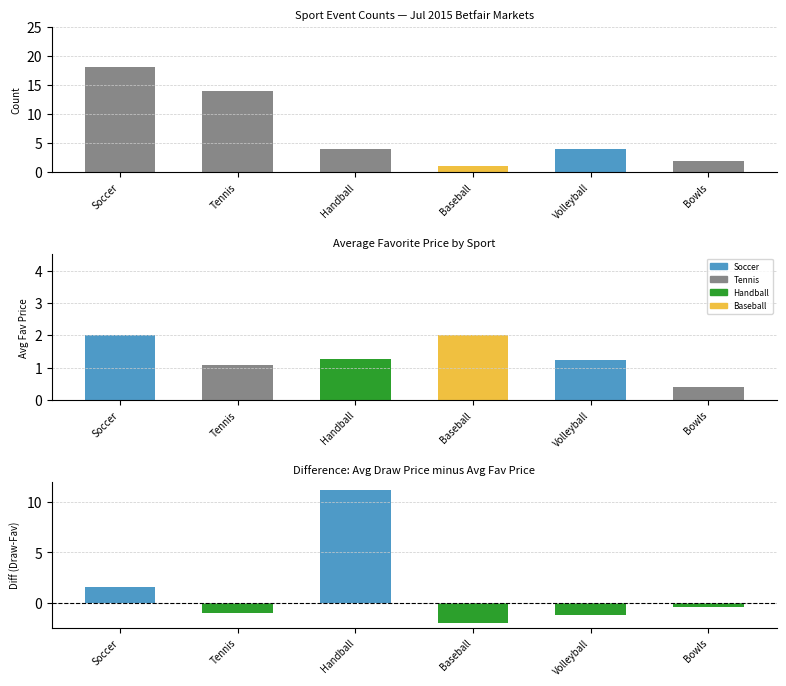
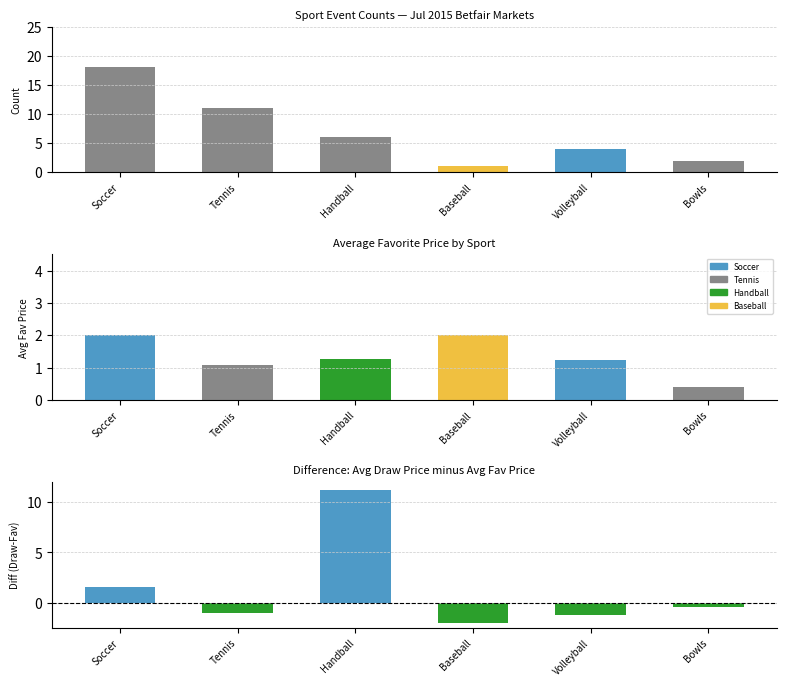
Sport Event Counts — Jul 2015 Betfair Markets, Tennis: 14 -> 11
Sport Event Counts — Jul 2015 Betfair Markets, Handball: 4 -> 6
